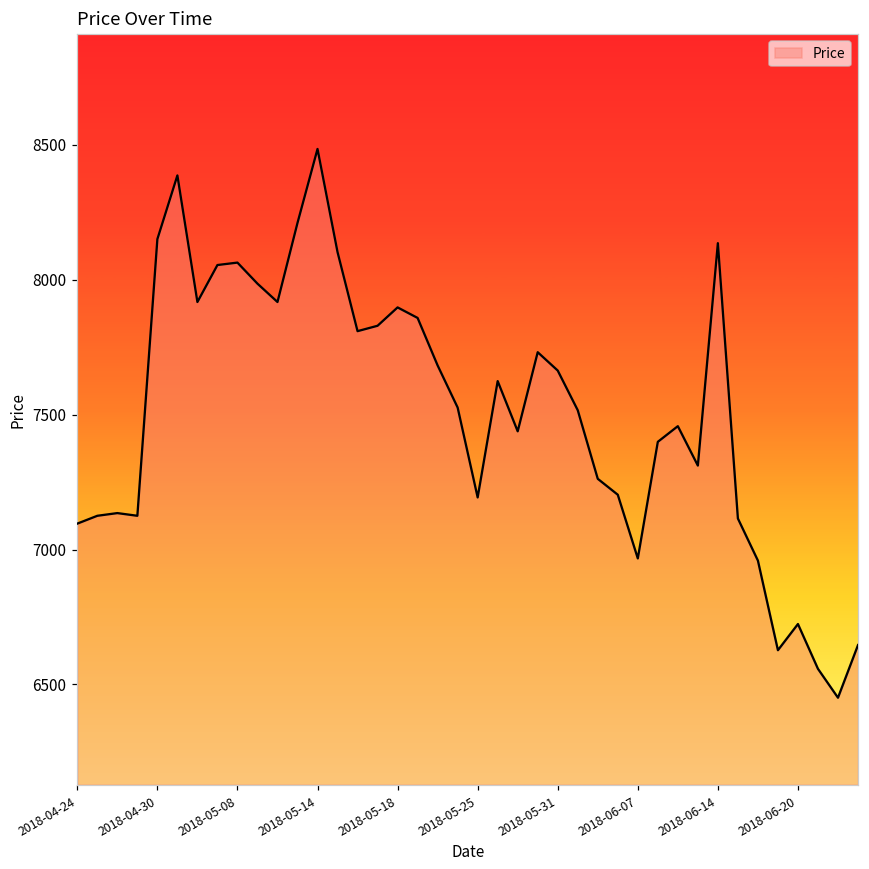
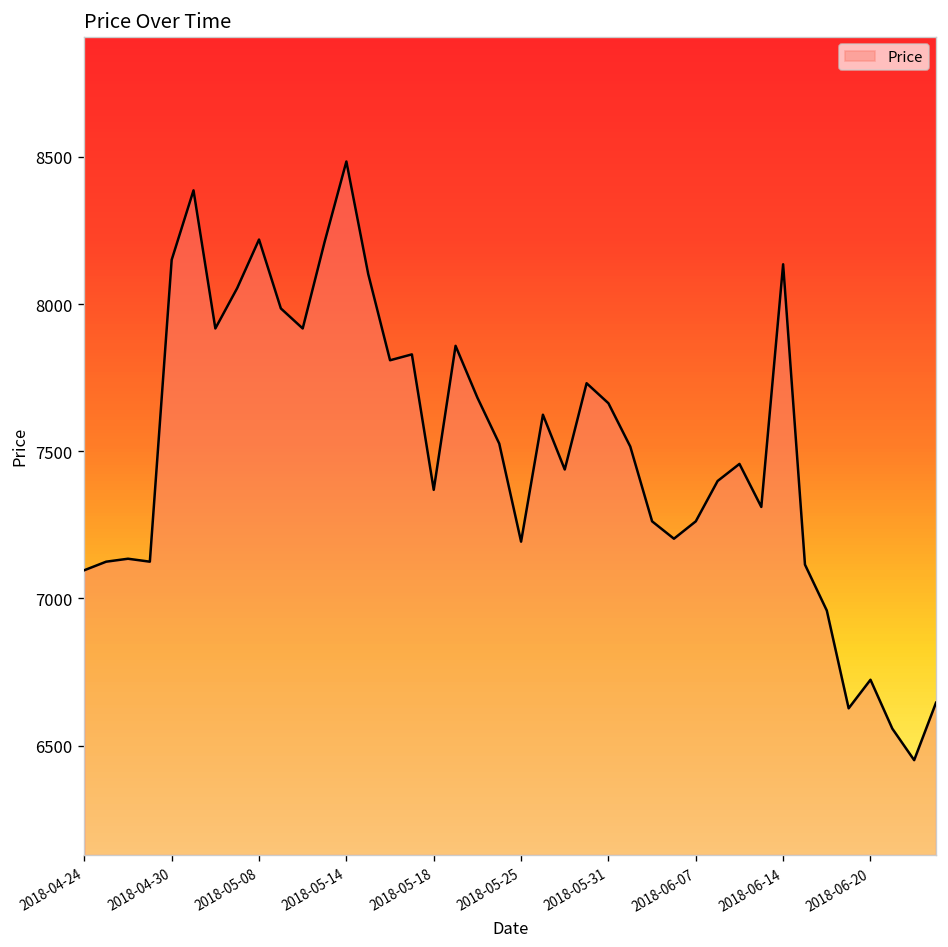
2018-05-08: 8060 -> 8220
2018-05-18: 7900 -> 7370
2018-06-07: 6970 -> 7260
